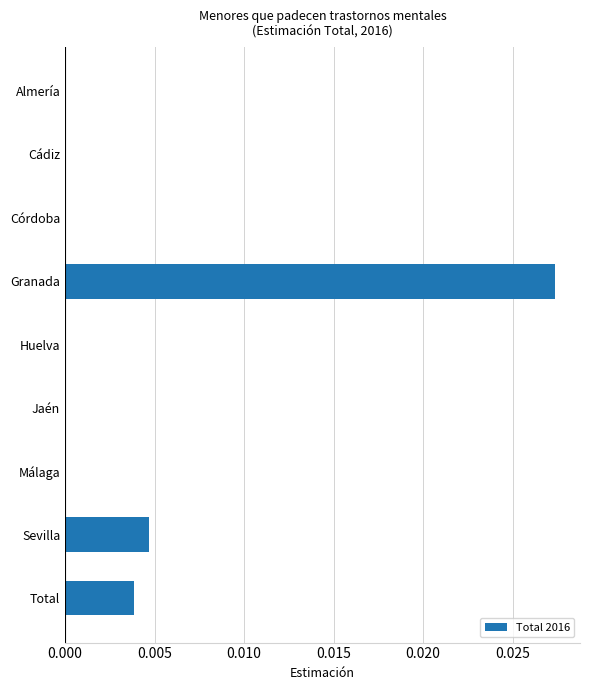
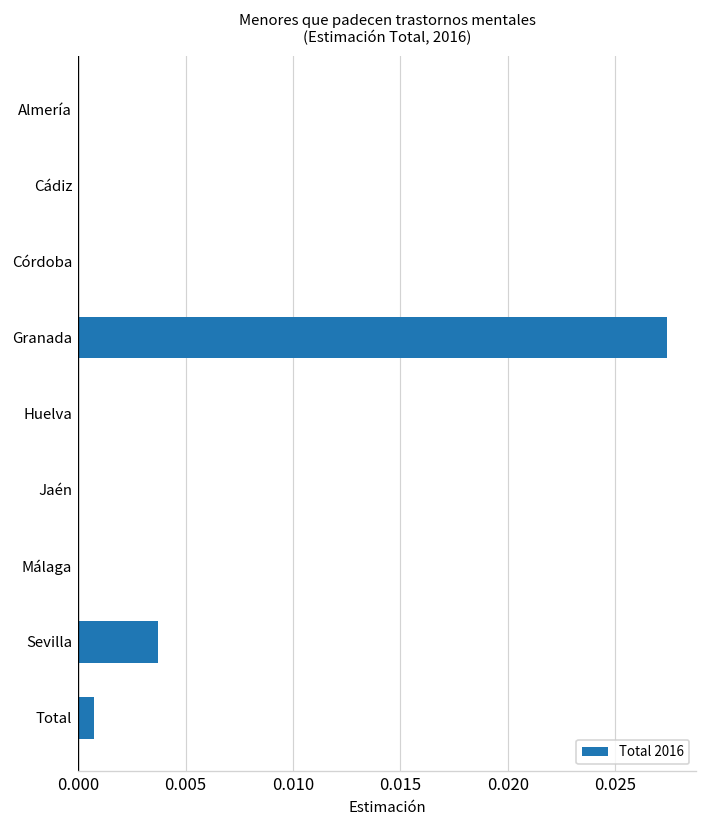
Sevilla: 0.0047 -> 0.0037
Total: 0.0039 -> 0.0007
